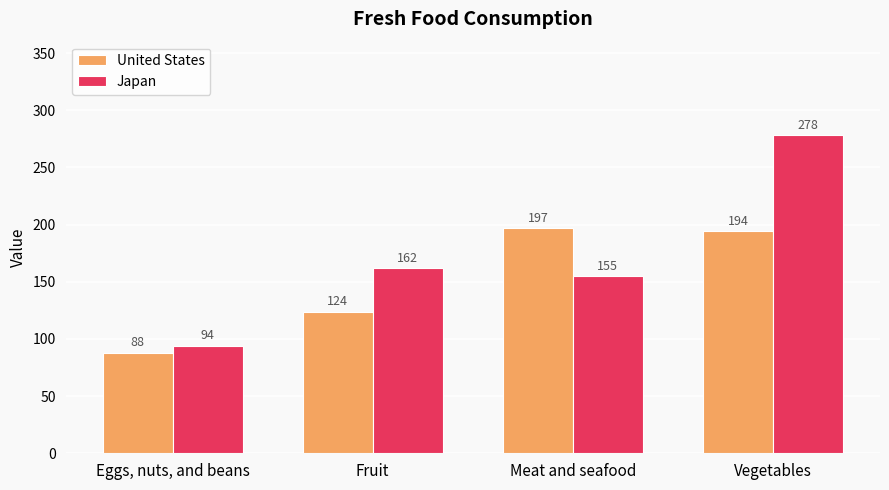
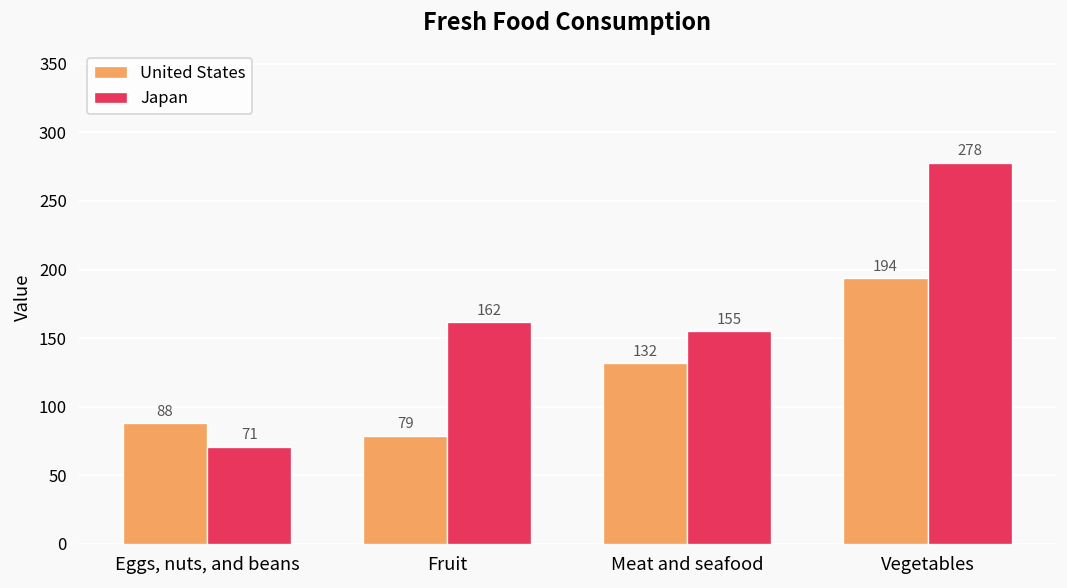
Japan, Eggs, nuts, and beans: 94 -> 71
United States, Fruit: 124 -> 79
United States, Meat and seafood: 197 -> 132
